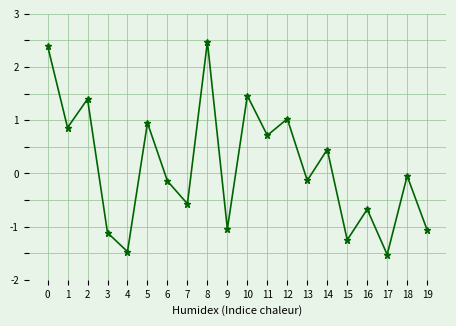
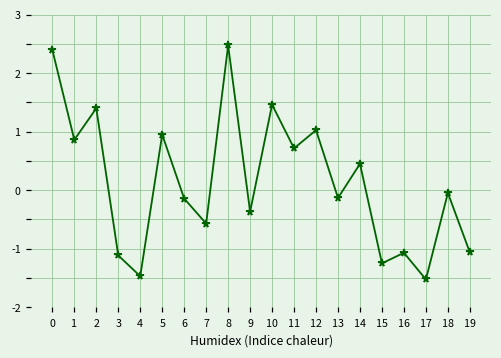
9: -1.0 -> -0.4
16: -0.7 -> -1.1
